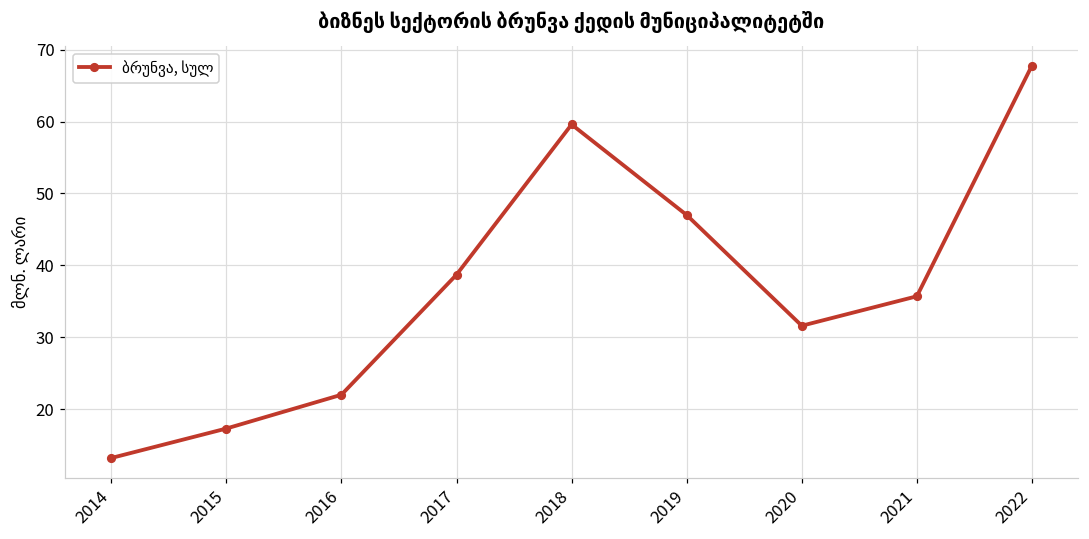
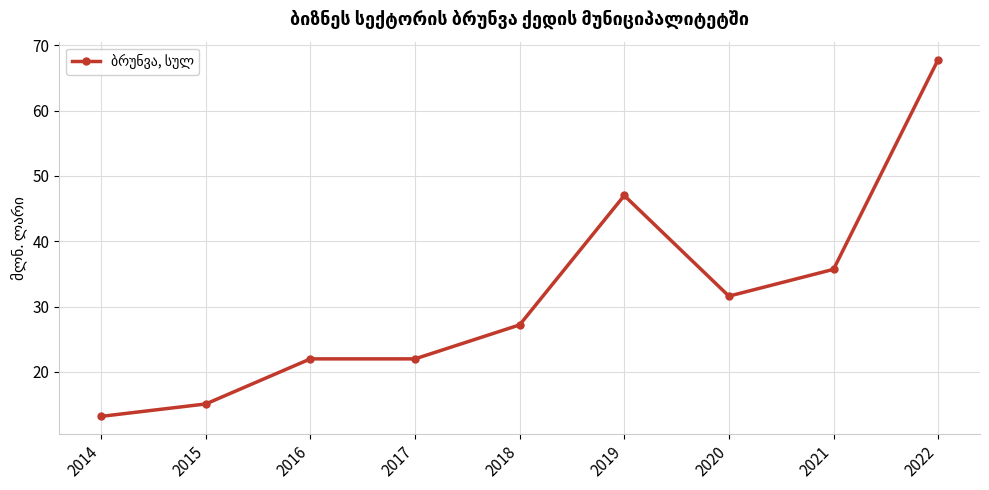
2015: 17 -> 15
2017: 39 -> 22
2018: 60 -> 27
